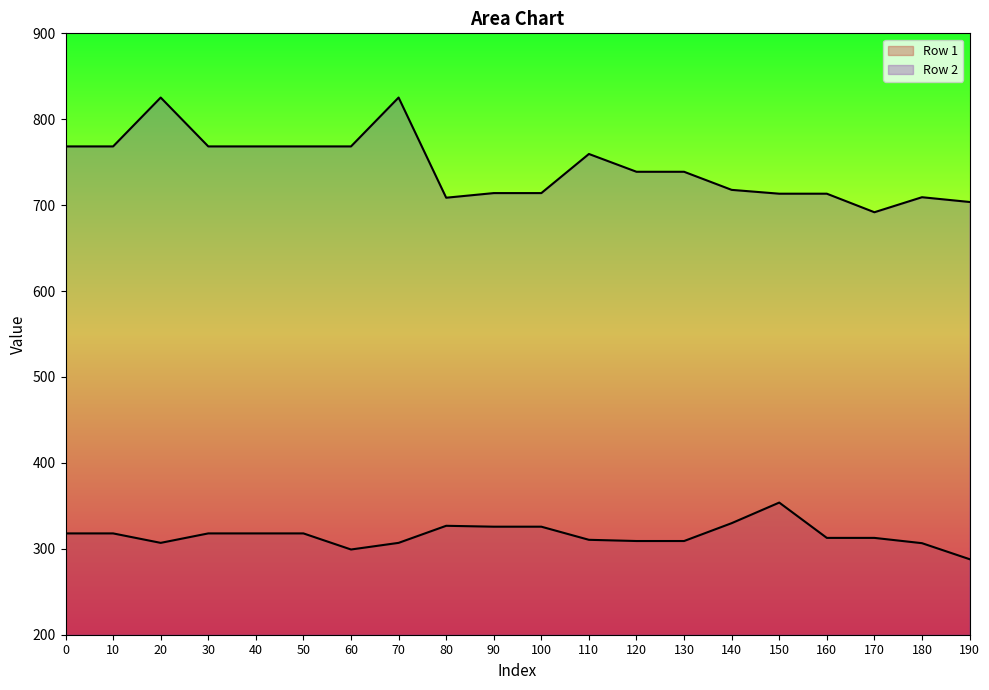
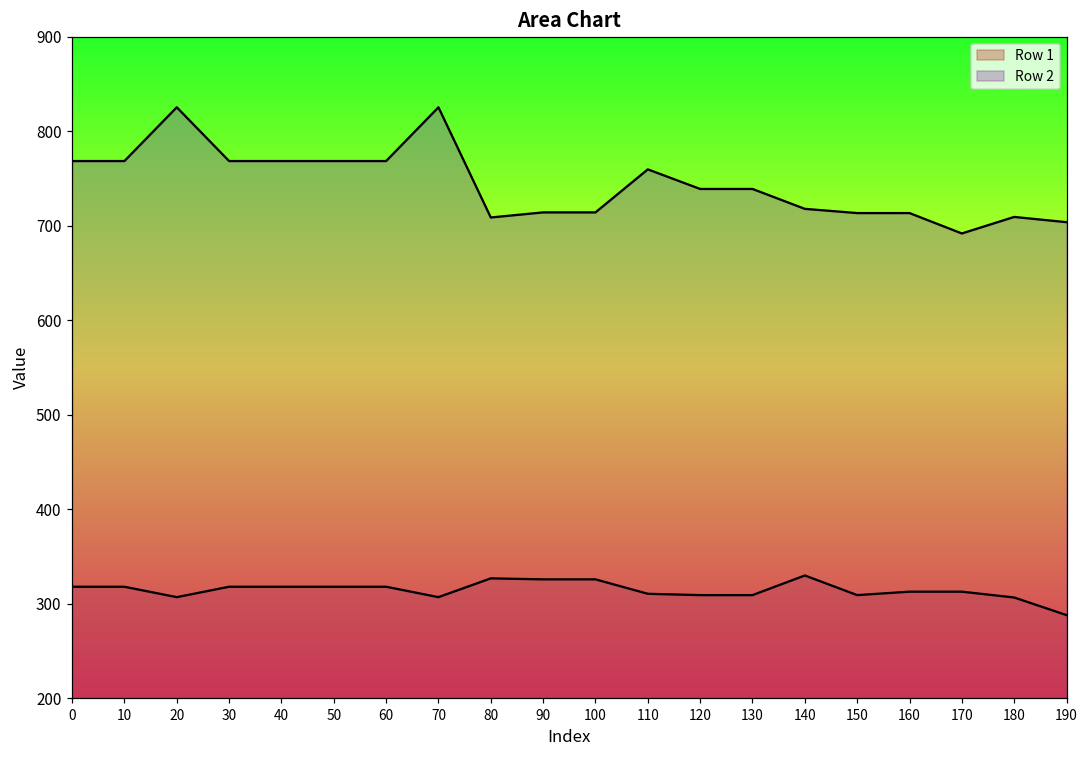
Row 1, 60: 300 -> 320
Row 1, 150: 350 -> 310
